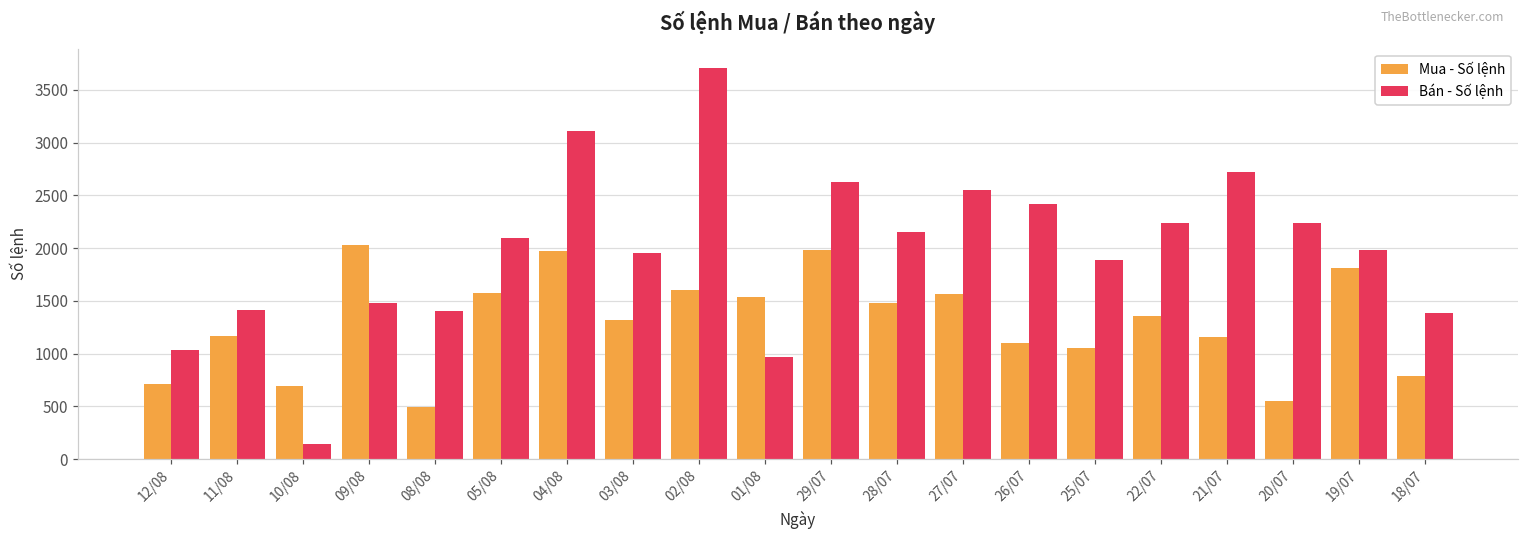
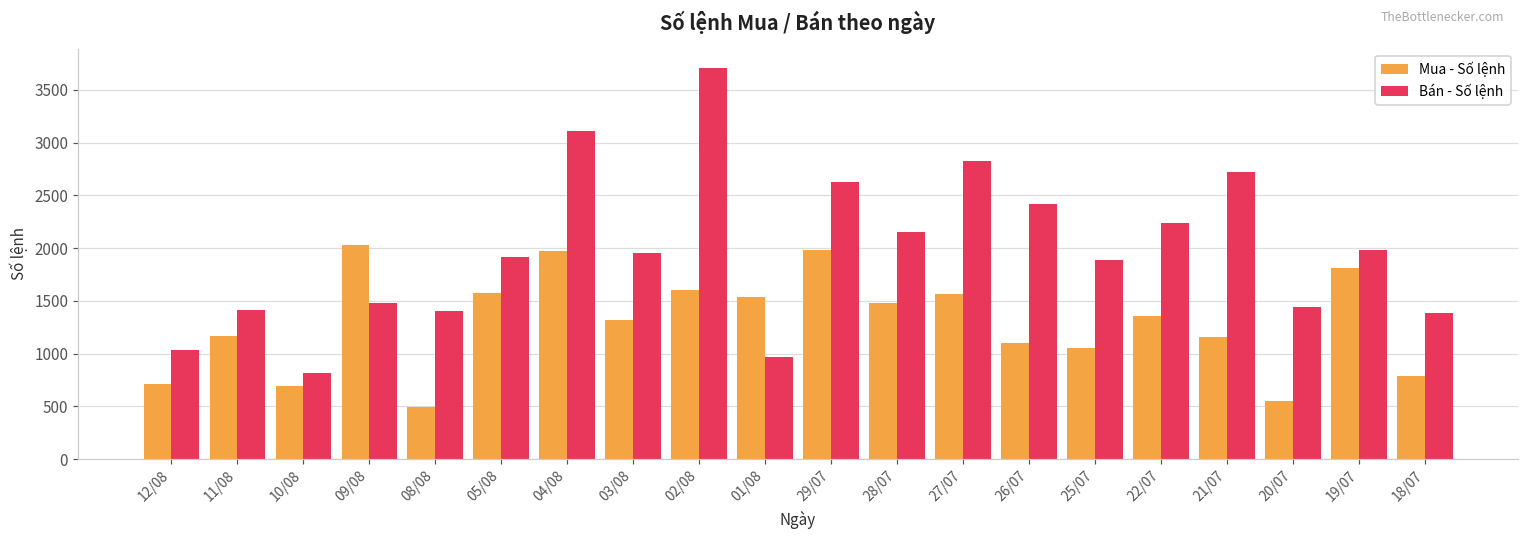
Bán - Số lệnh, 10/08: 100 -> 800
Bán - Số lệnh, 05/08: 2100 -> 1900
Bán - Số lệnh, 27/07: 2500 -> 2800
Bán - Số lệnh, 20/07: 2200 -> 1400
